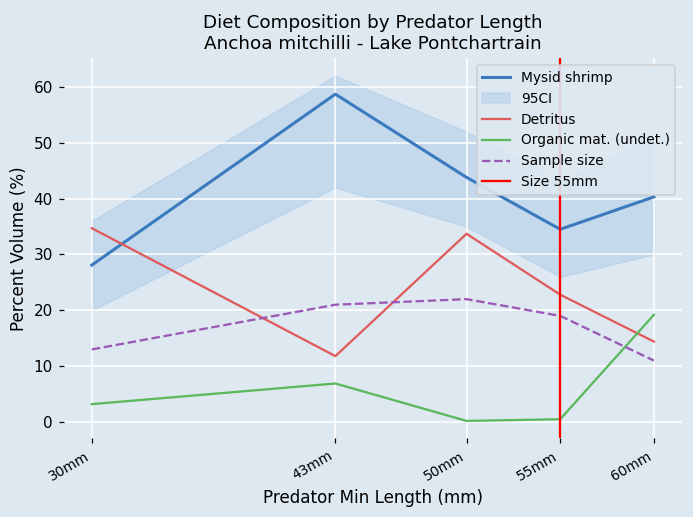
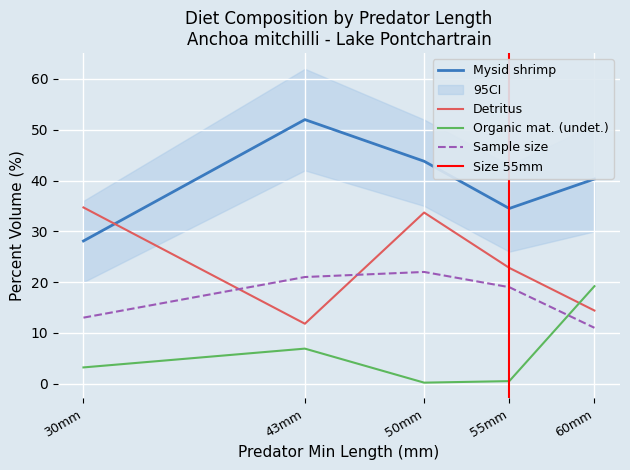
Mysid shrimp, 43mm: 59 -> 52
